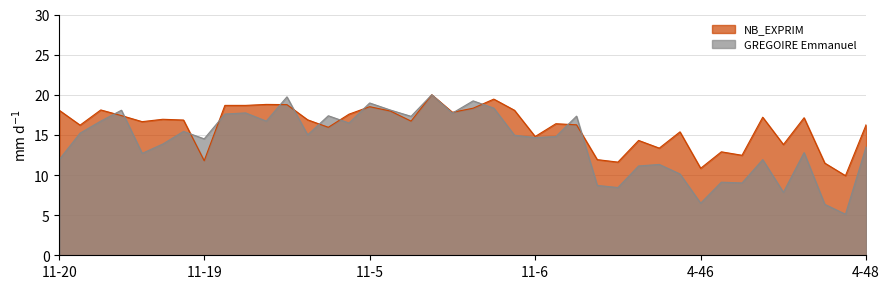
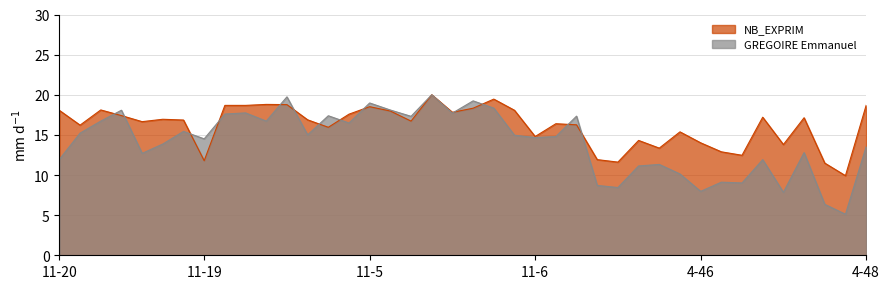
NB_EXPRIM, 4-46: 11 -> 14
GREGOIRE Emmanuel, 4-46: 6 -> 8
NB_EXPRIM, 4-48: 16 -> 19
